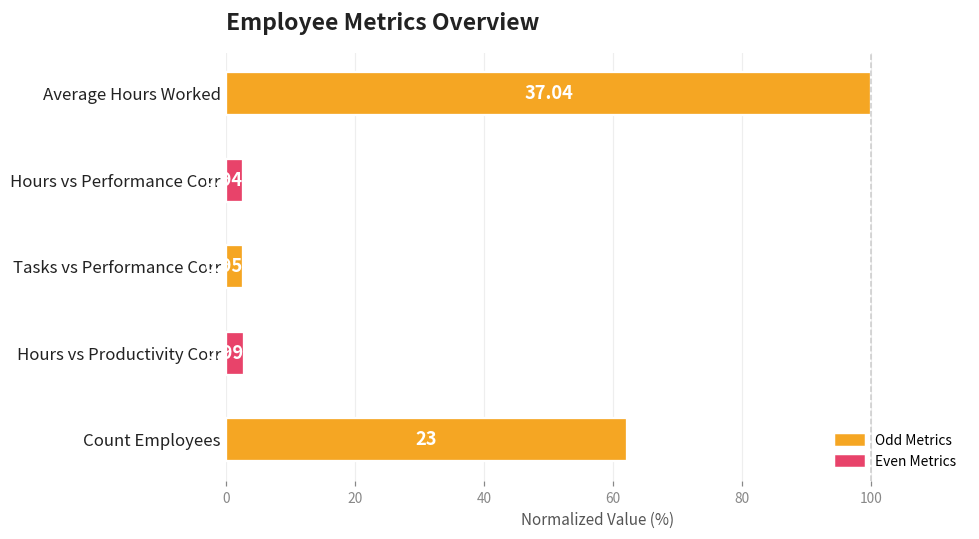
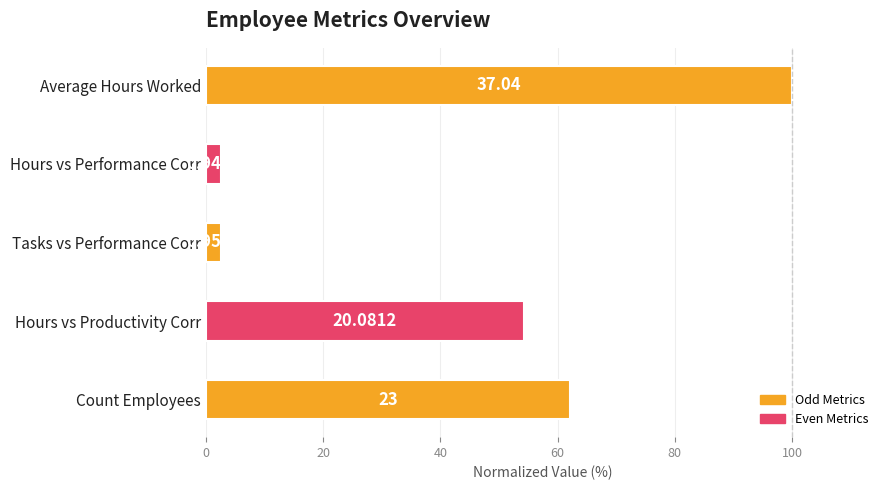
Hours vs Productivity Corr: 3 -> 54
